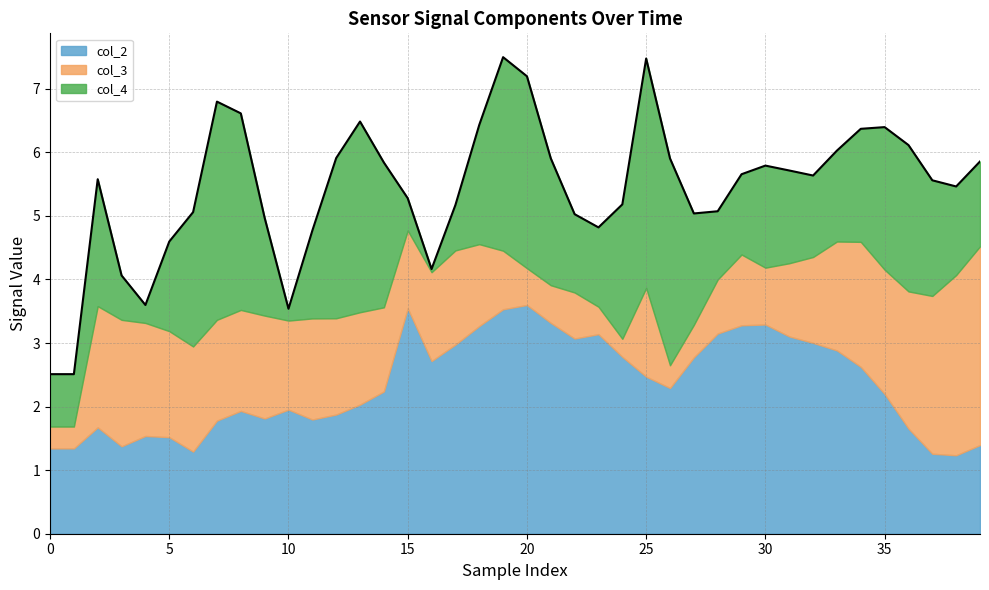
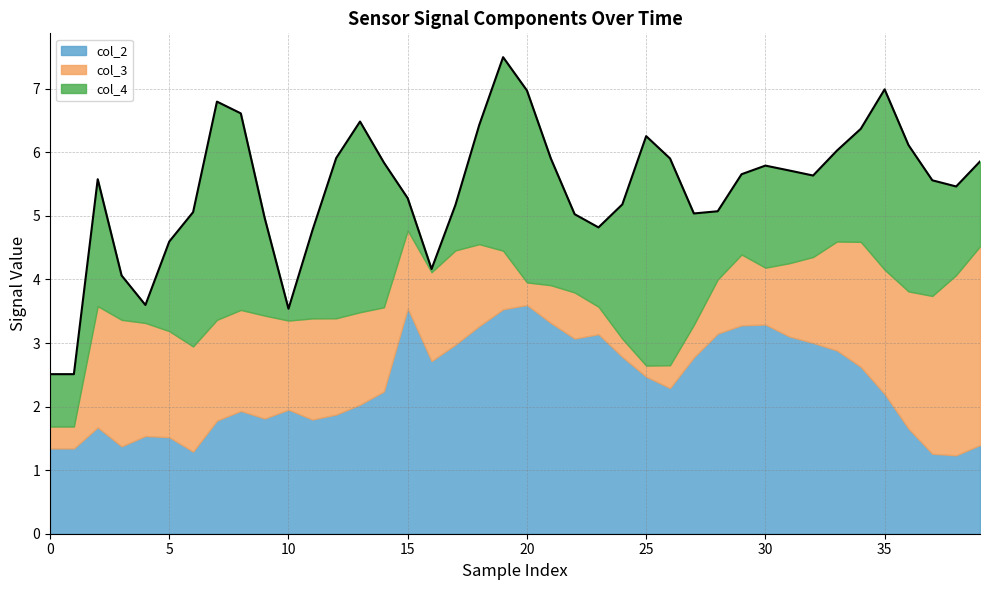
col_3, 20: 0.6 -> 0.4
col_3, 25: 1.4 -> 0.2
col_4, 35: 2.2 -> 2.8
